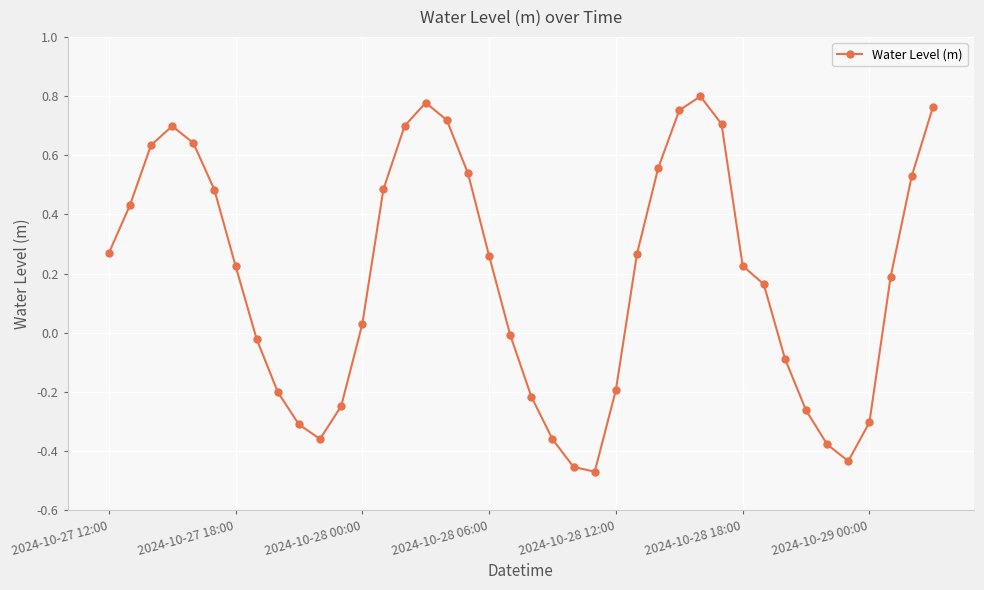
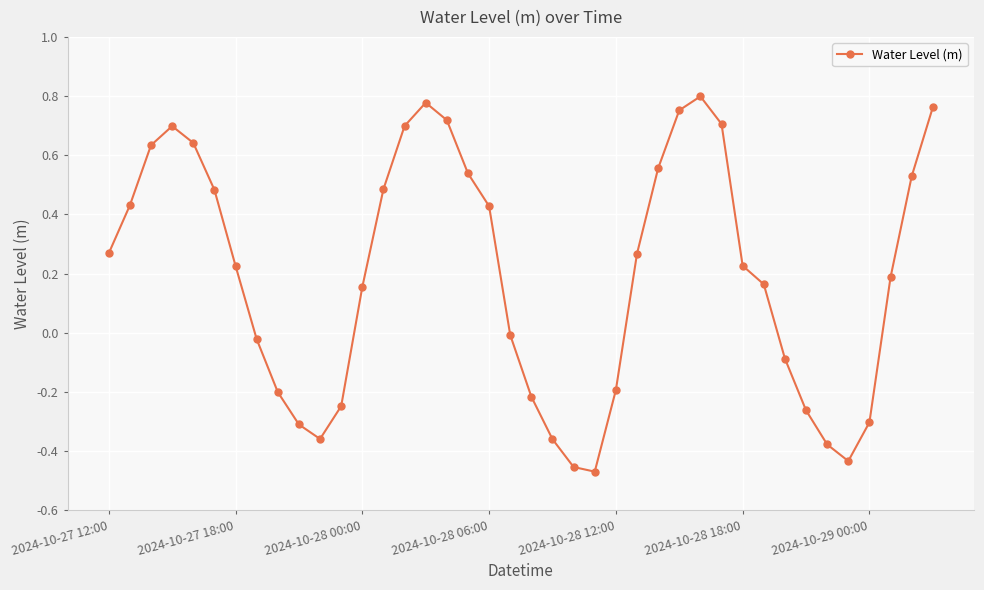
2024-10-28 00:00: 0.03 -> 0.15
2024-10-28 06:00: 0.26 -> 0.43
